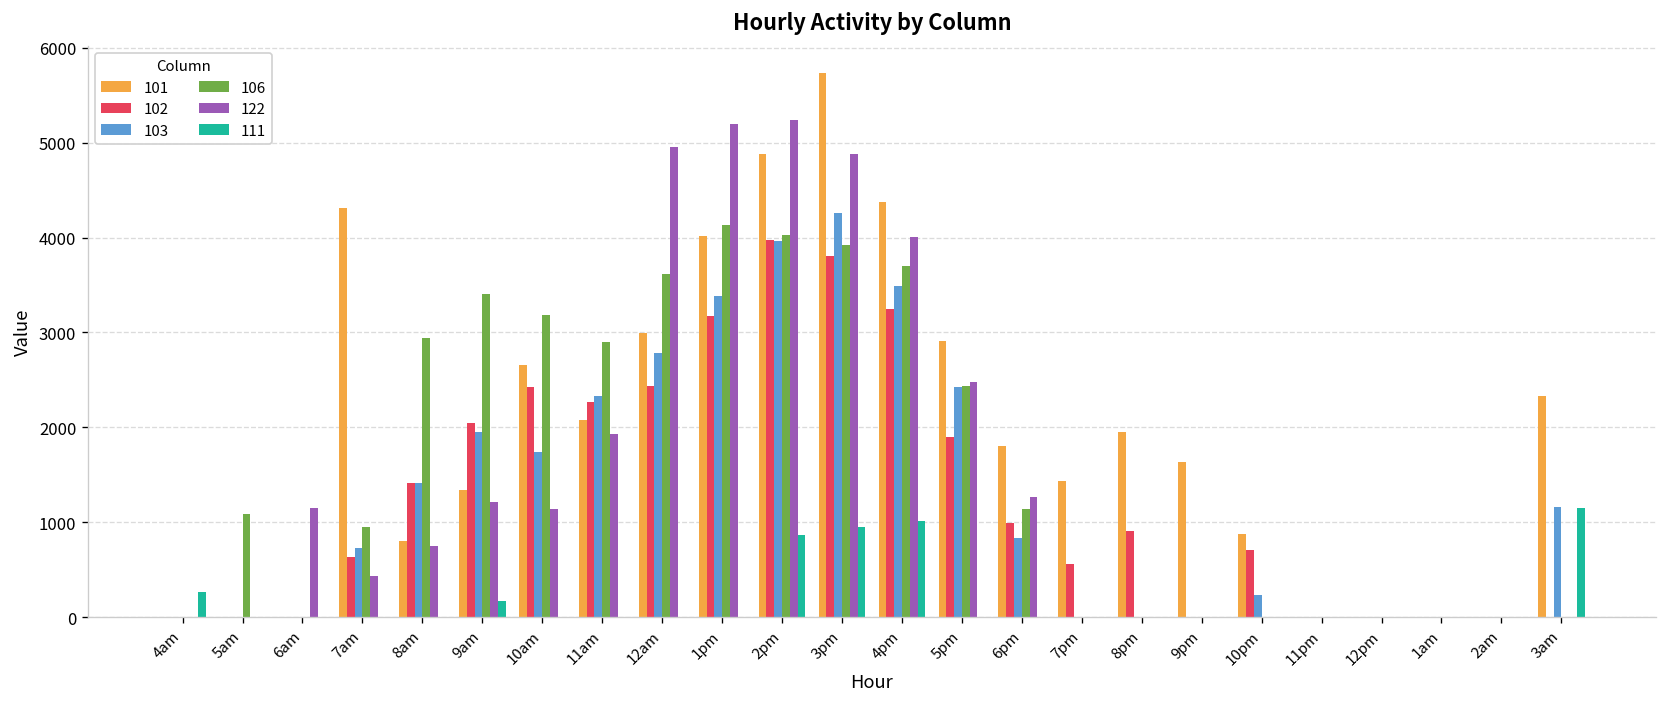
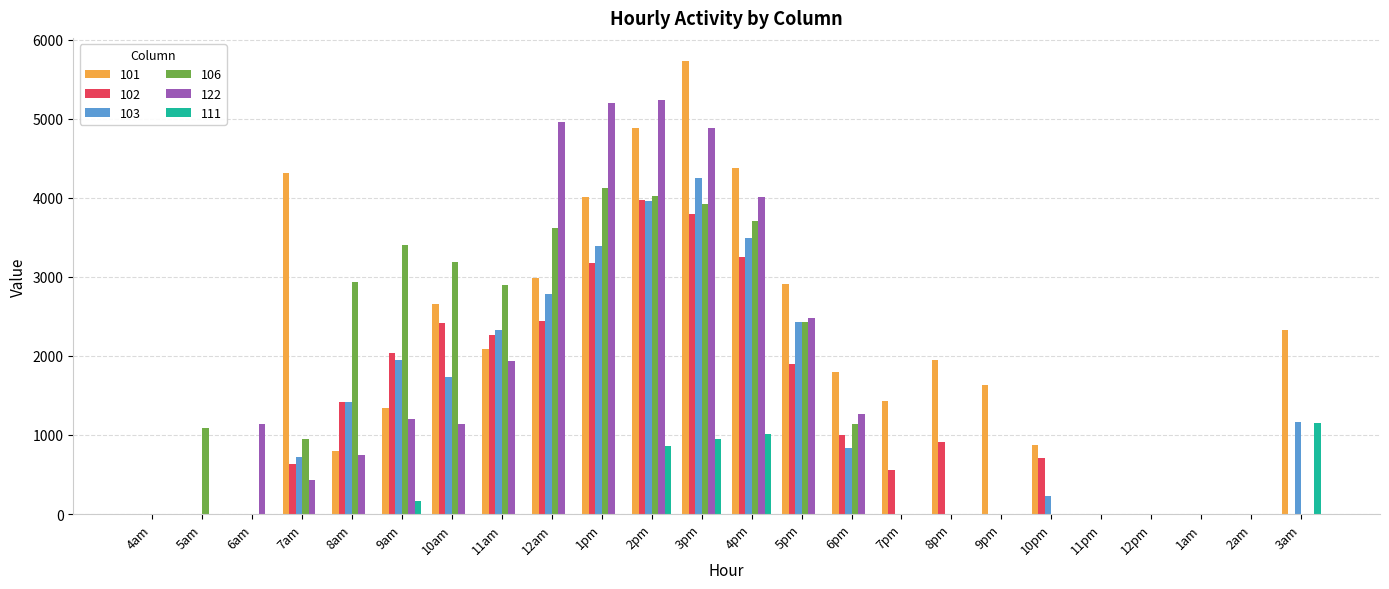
111, 4am: 300 -> 0
